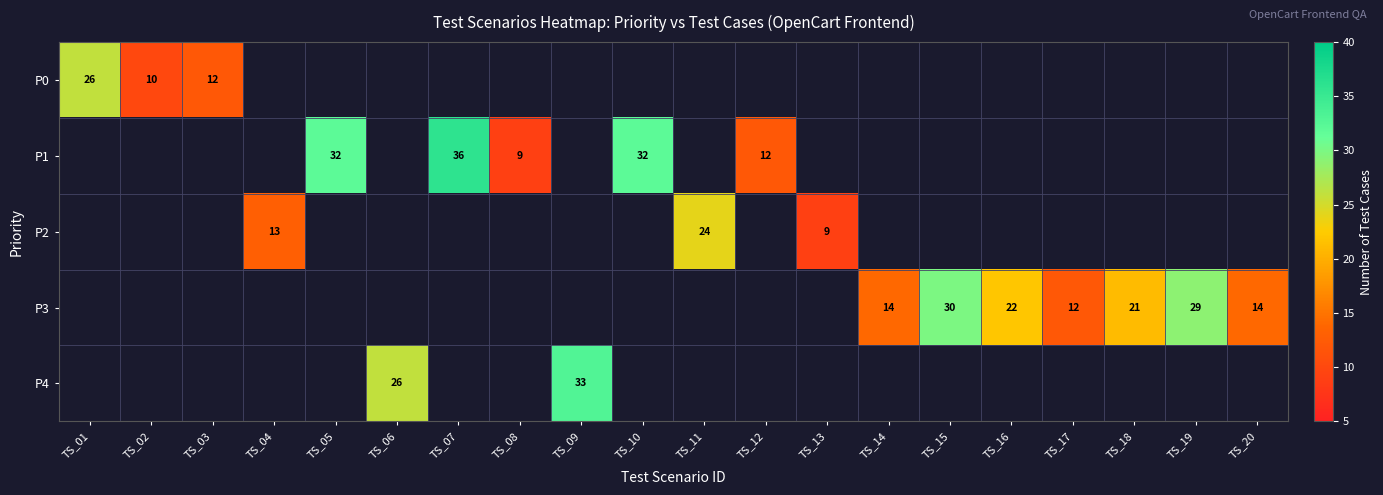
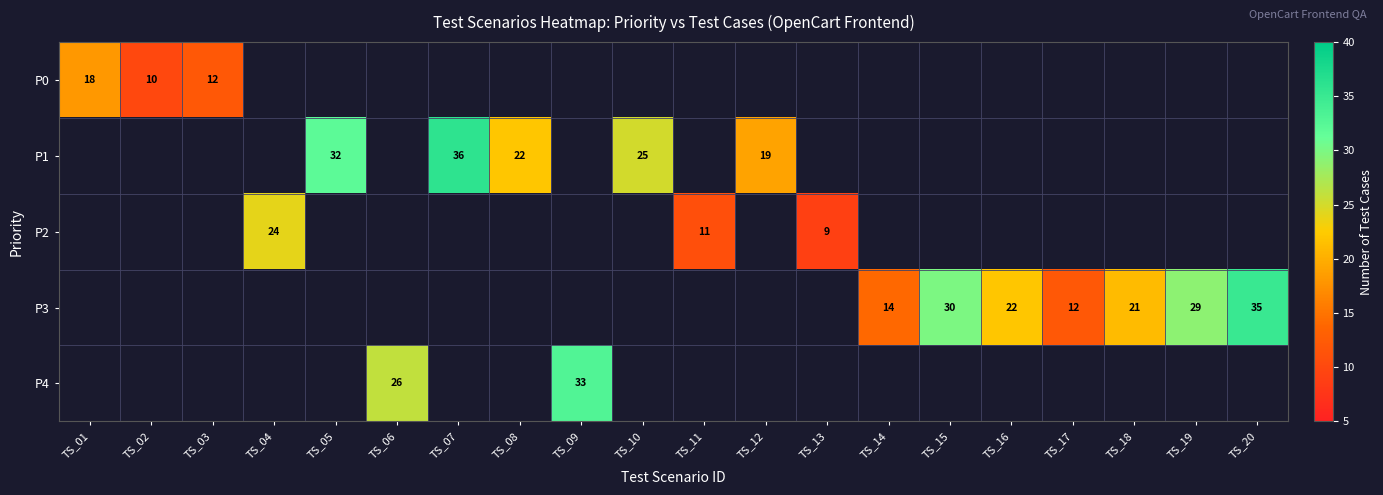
P0, TS_01: 26 -> 18
P1, TS_08: 9 -> 22
P1, TS_10: 32 -> 25
P1, TS_12: 12 -> 19
P2, TS_04: 13 -> 24
P2, TS_11: 24 -> 11
P3, TS_20: 14 -> 35
